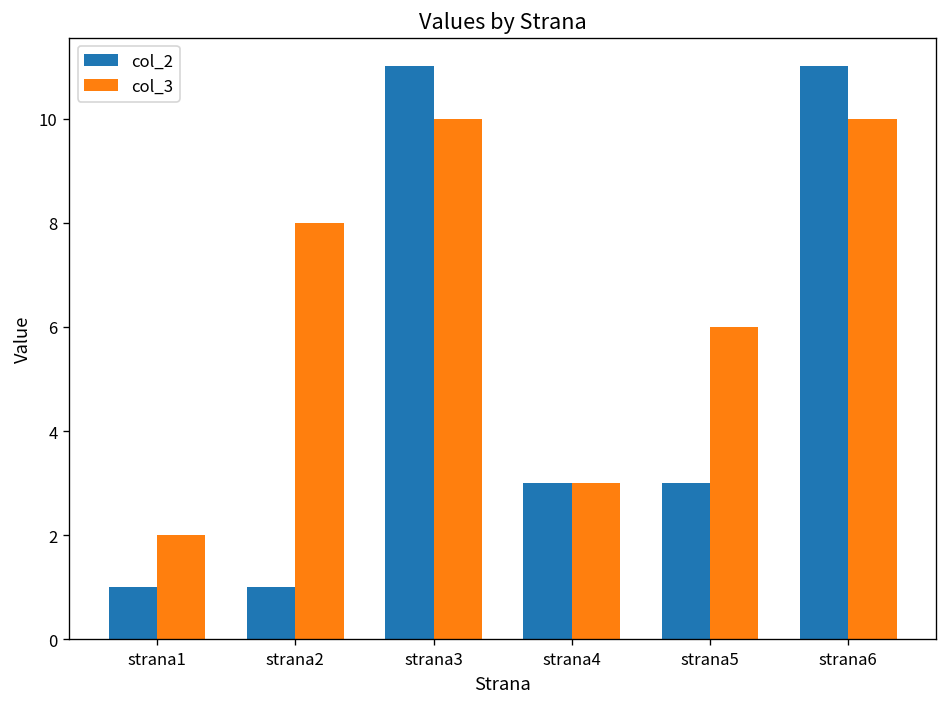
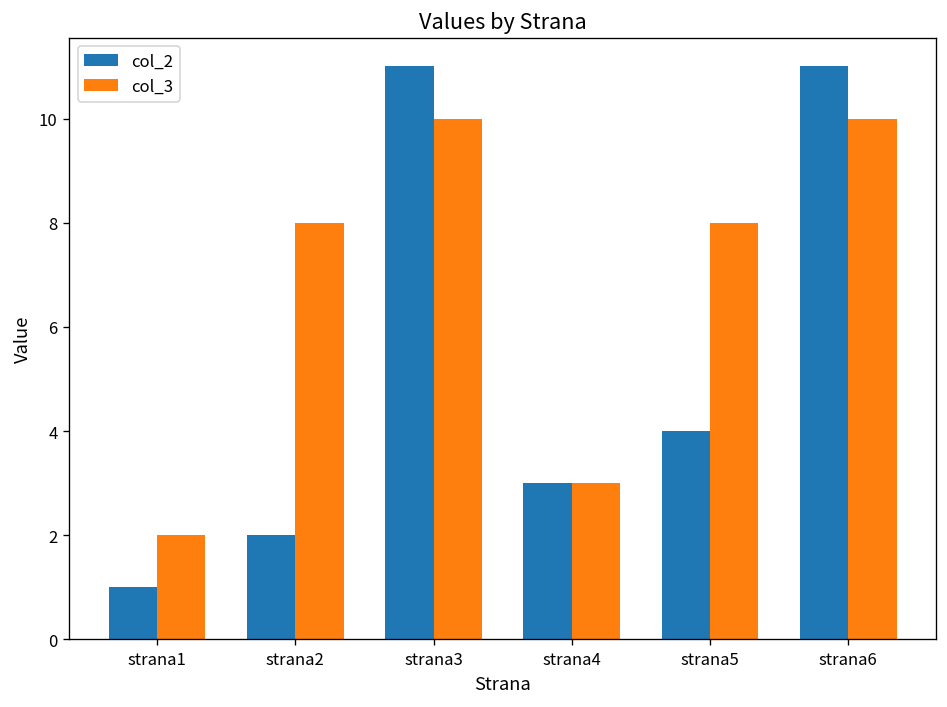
col_2, strana2: 1 -> 2
col_2, strana5: 3 -> 4
col_3, strana5: 6 -> 8
